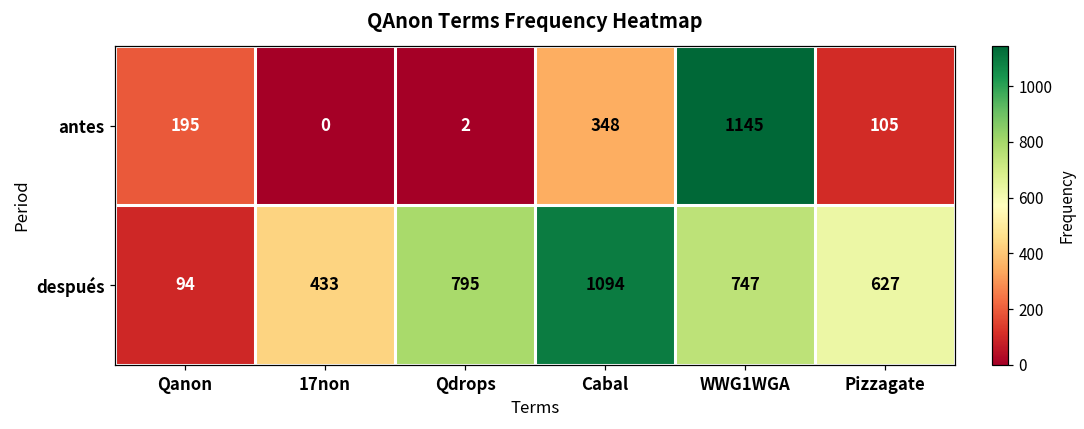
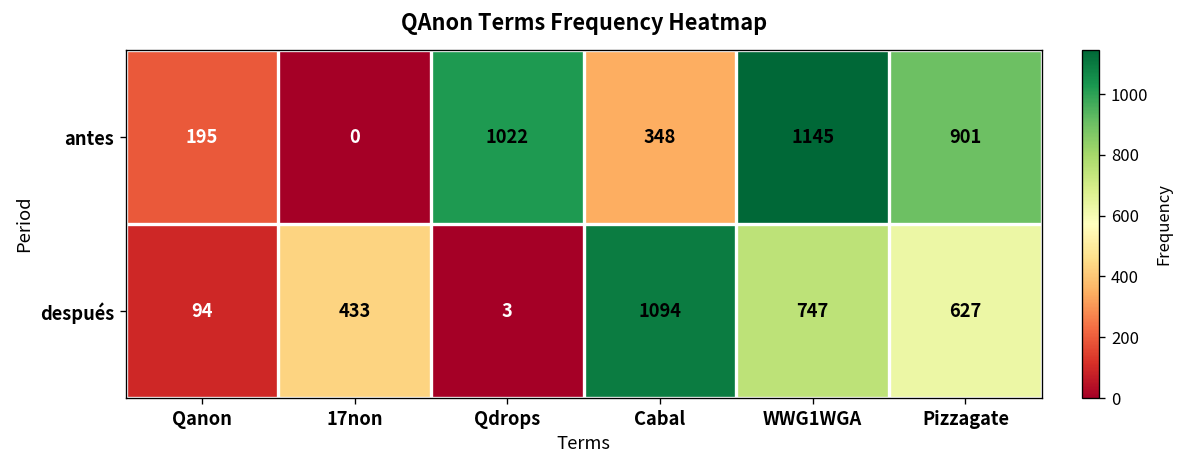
antes, Qdrops: 2 -> 1022
antes, Pizzagate: 105 -> 901
después, Qdrops: 795 -> 3
